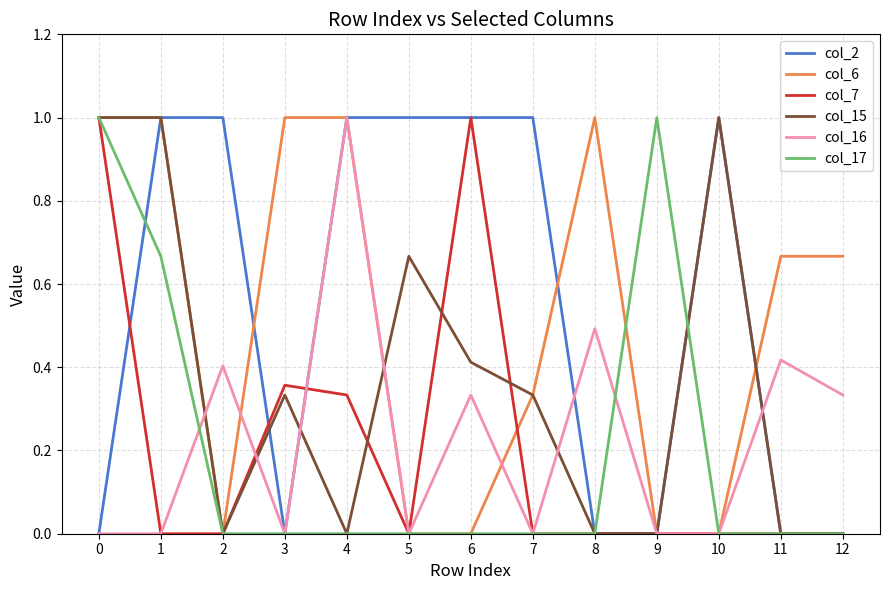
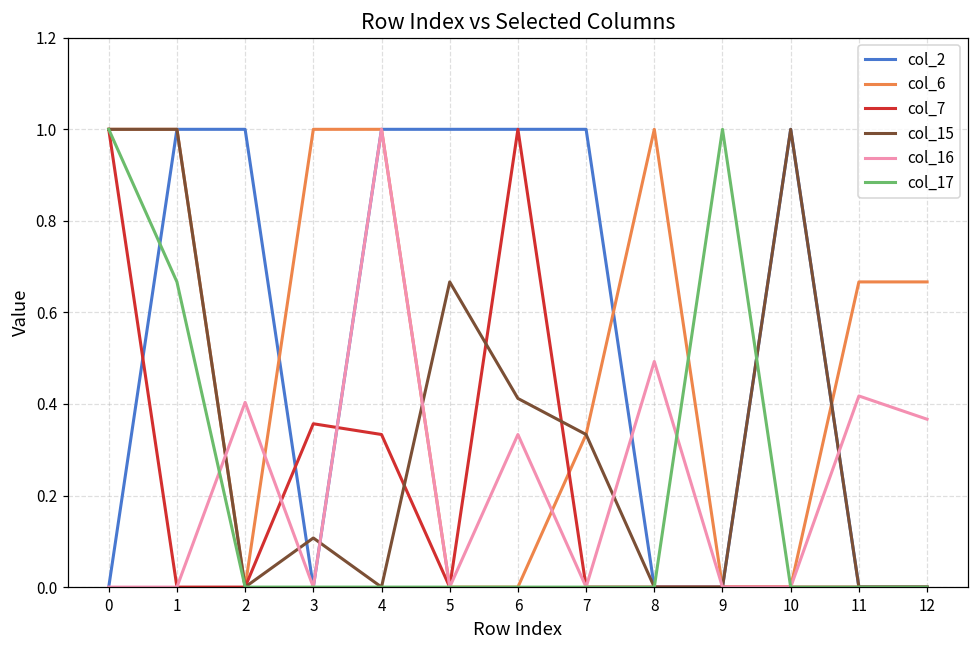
col_15, 3: 0.33 -> 0.11
col_16, 12: 0.33 -> 0.37
